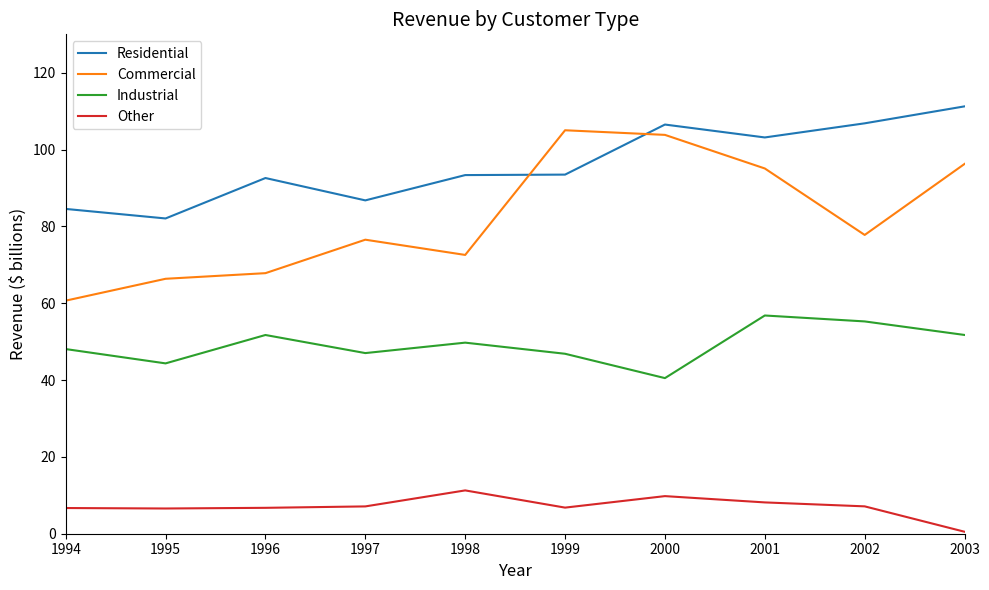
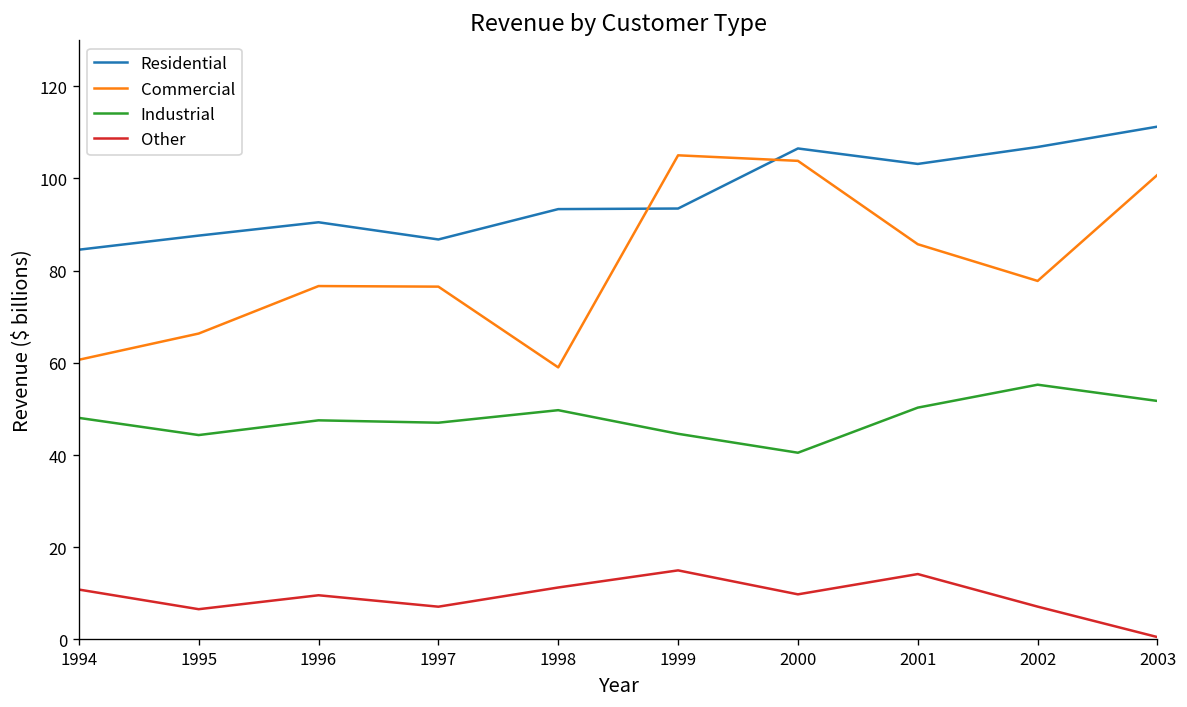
Other, 1994: 7 -> 11
Residential, 1995: 82 -> 88
Residential, 1996: 93 -> 91
Commercial, 1996: 68 -> 77
Industrial, 1996: 52 -> 48
Other, 1996: 7 -> 10
Commercial, 1998: 73 -> 59
Industrial, 1999: 47 -> 45
Other, 1999: 7 -> 15
Commercial, 2001: 95 -> 86
Industrial, 2001: 57 -> 50
Other, 2001: 8 -> 14
Commercial, 2003: 96 -> 101
